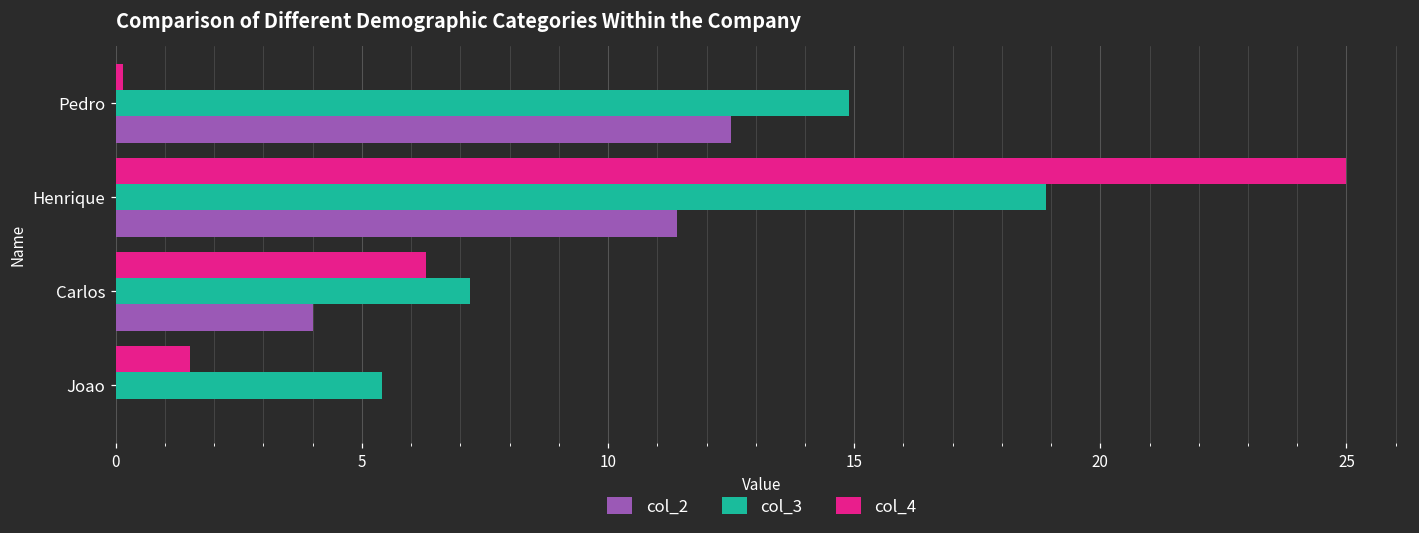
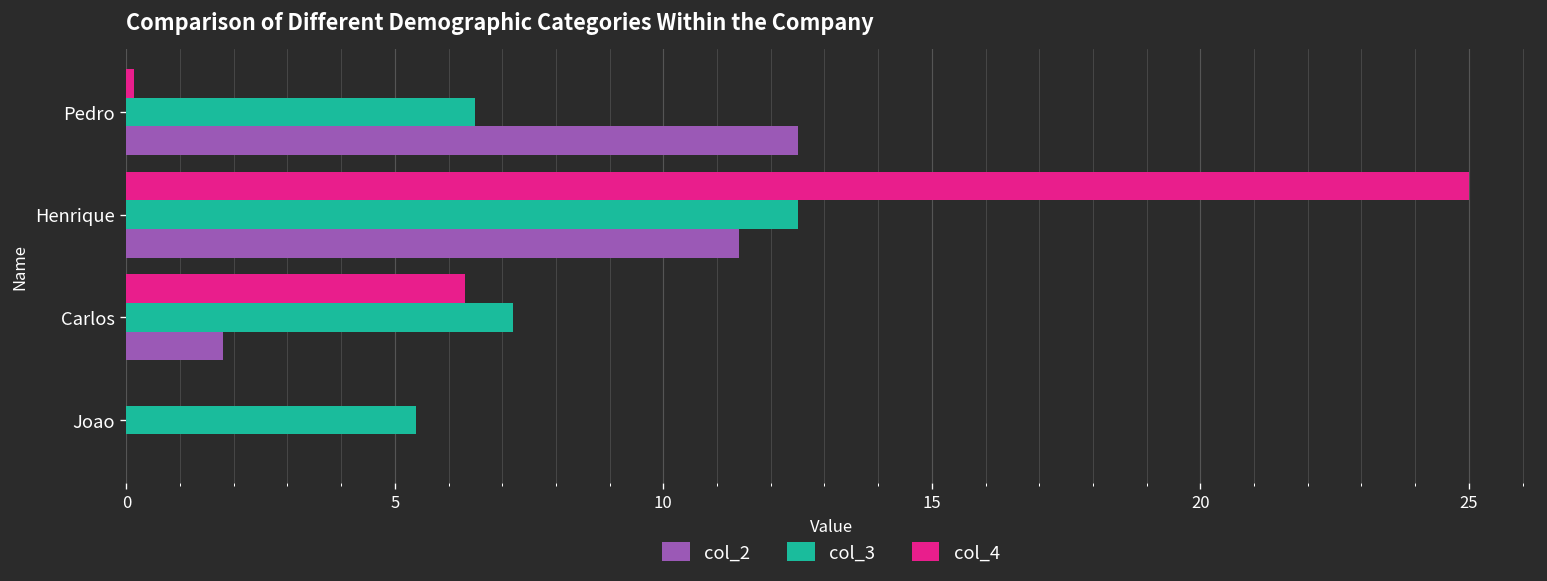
col_3, Pedro: 14.9 -> 6.5
col_3, Henrique: 18.9 -> 12.5
col_2, Carlos: 4.0 -> 1.8
col_4, Joao: 1.5 -> 0.0
